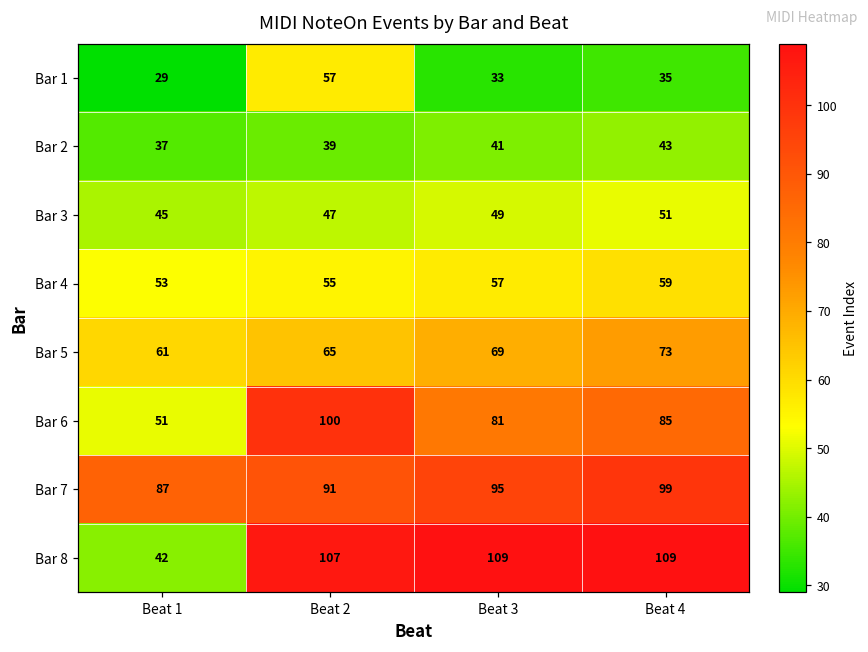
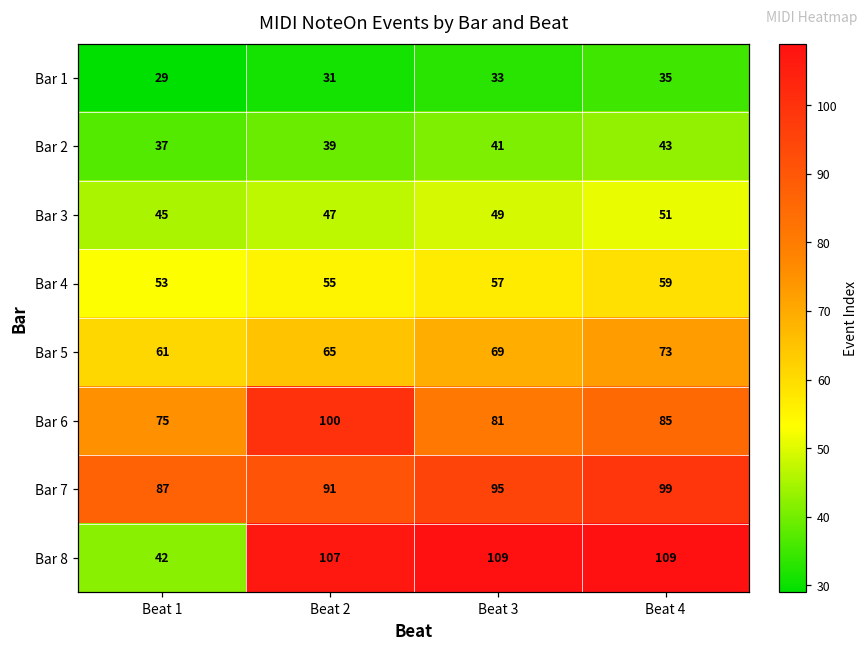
Bar 1, Beat 2: 57 -> 31
Bar 6, Beat 1: 51 -> 75
